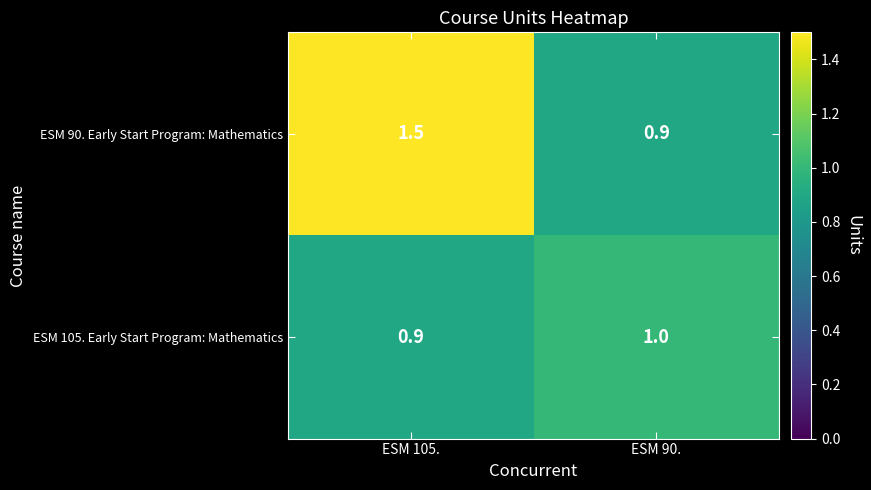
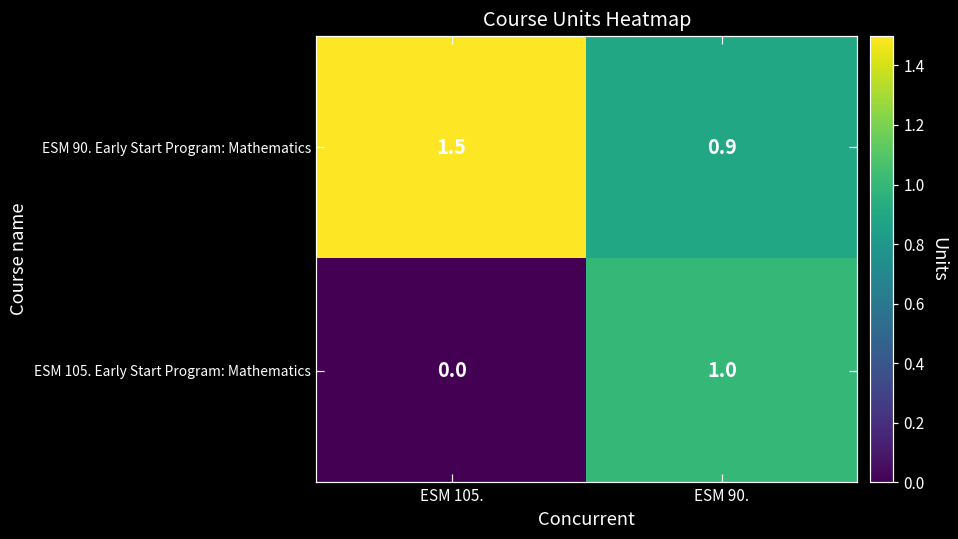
ESM 105. Early Start Program: Mathematics, ESM 105.: 0.9 -> 0.0
